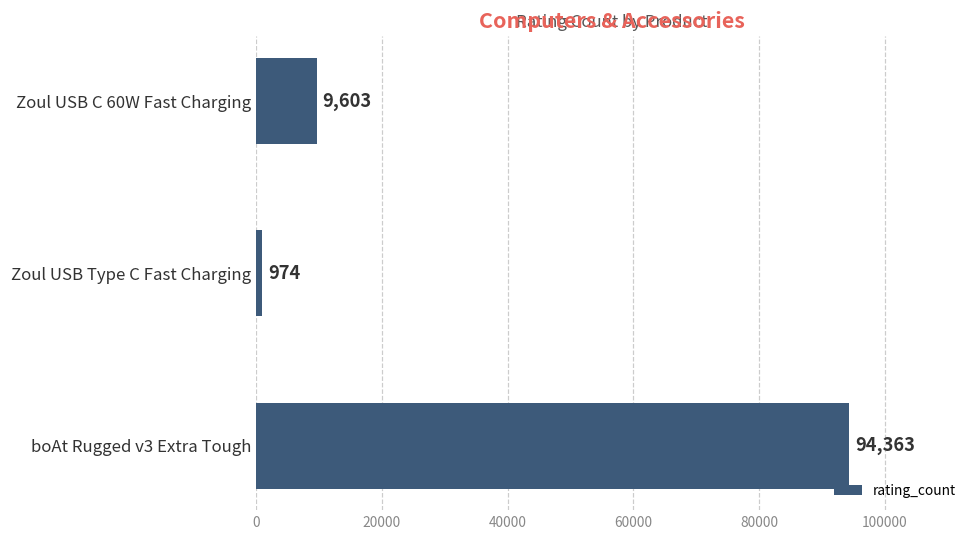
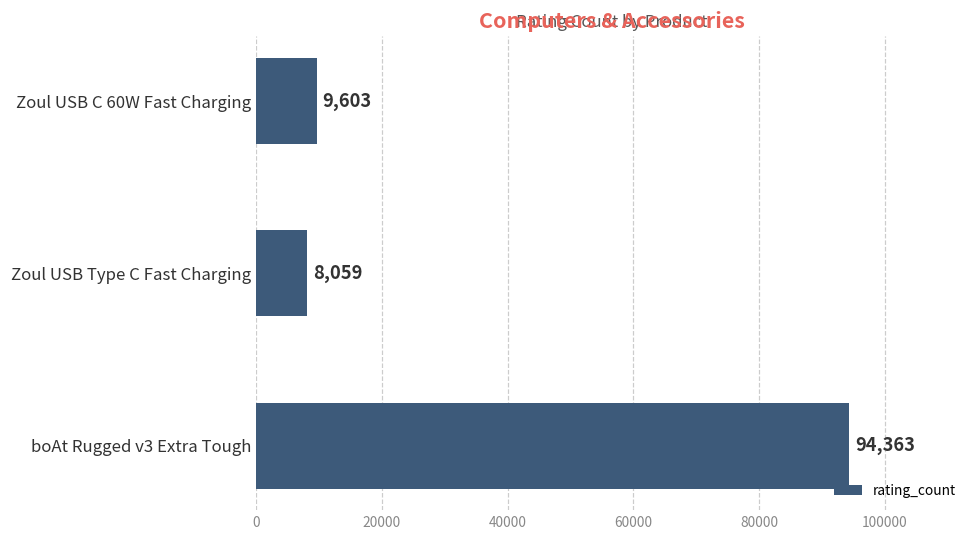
Zoul USB Type C Fast Charging: 974 -> 8,059
